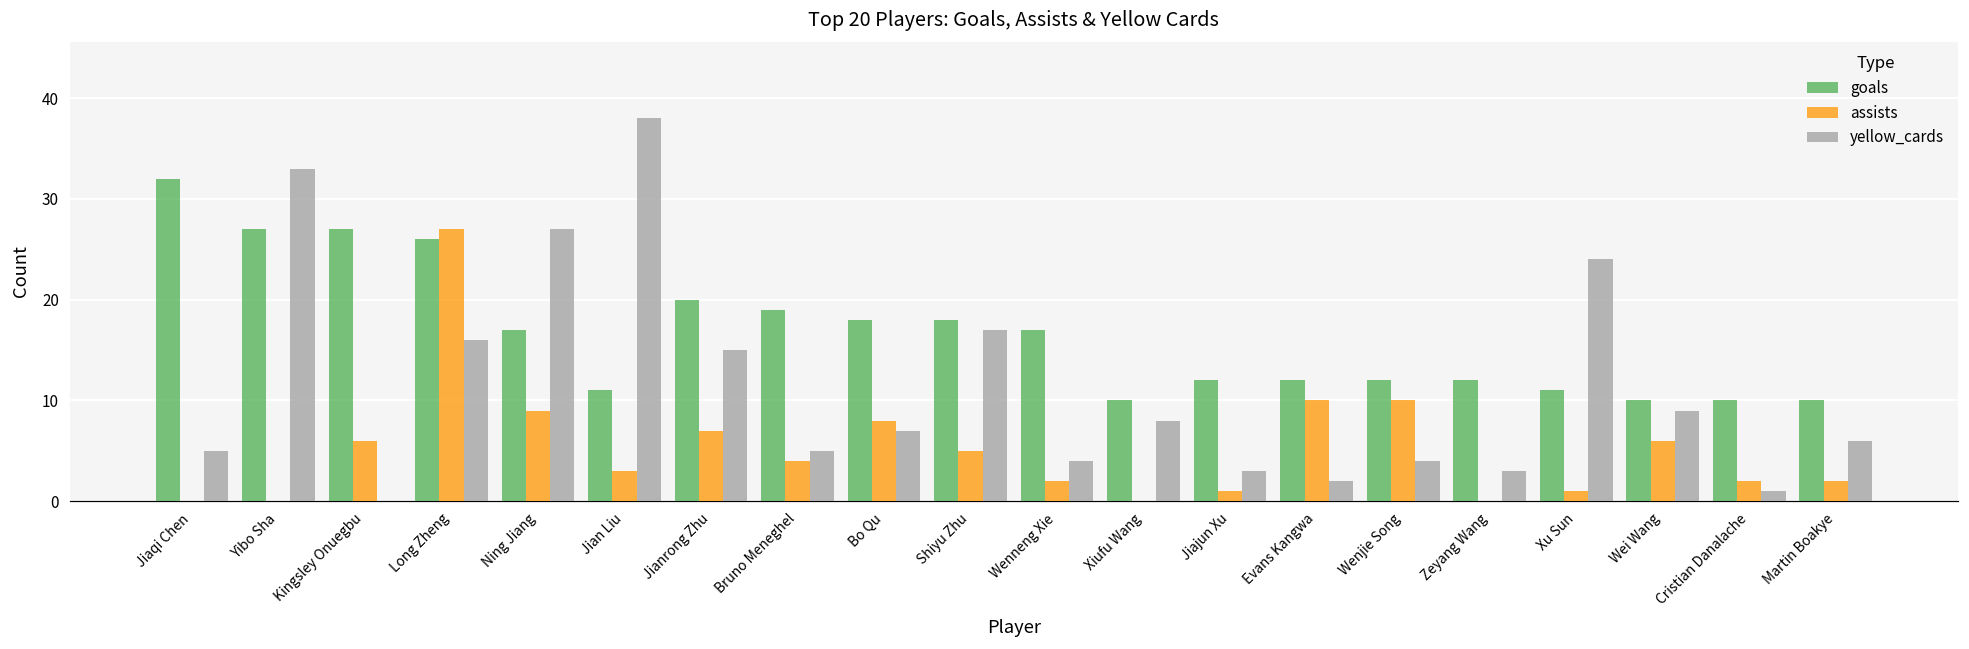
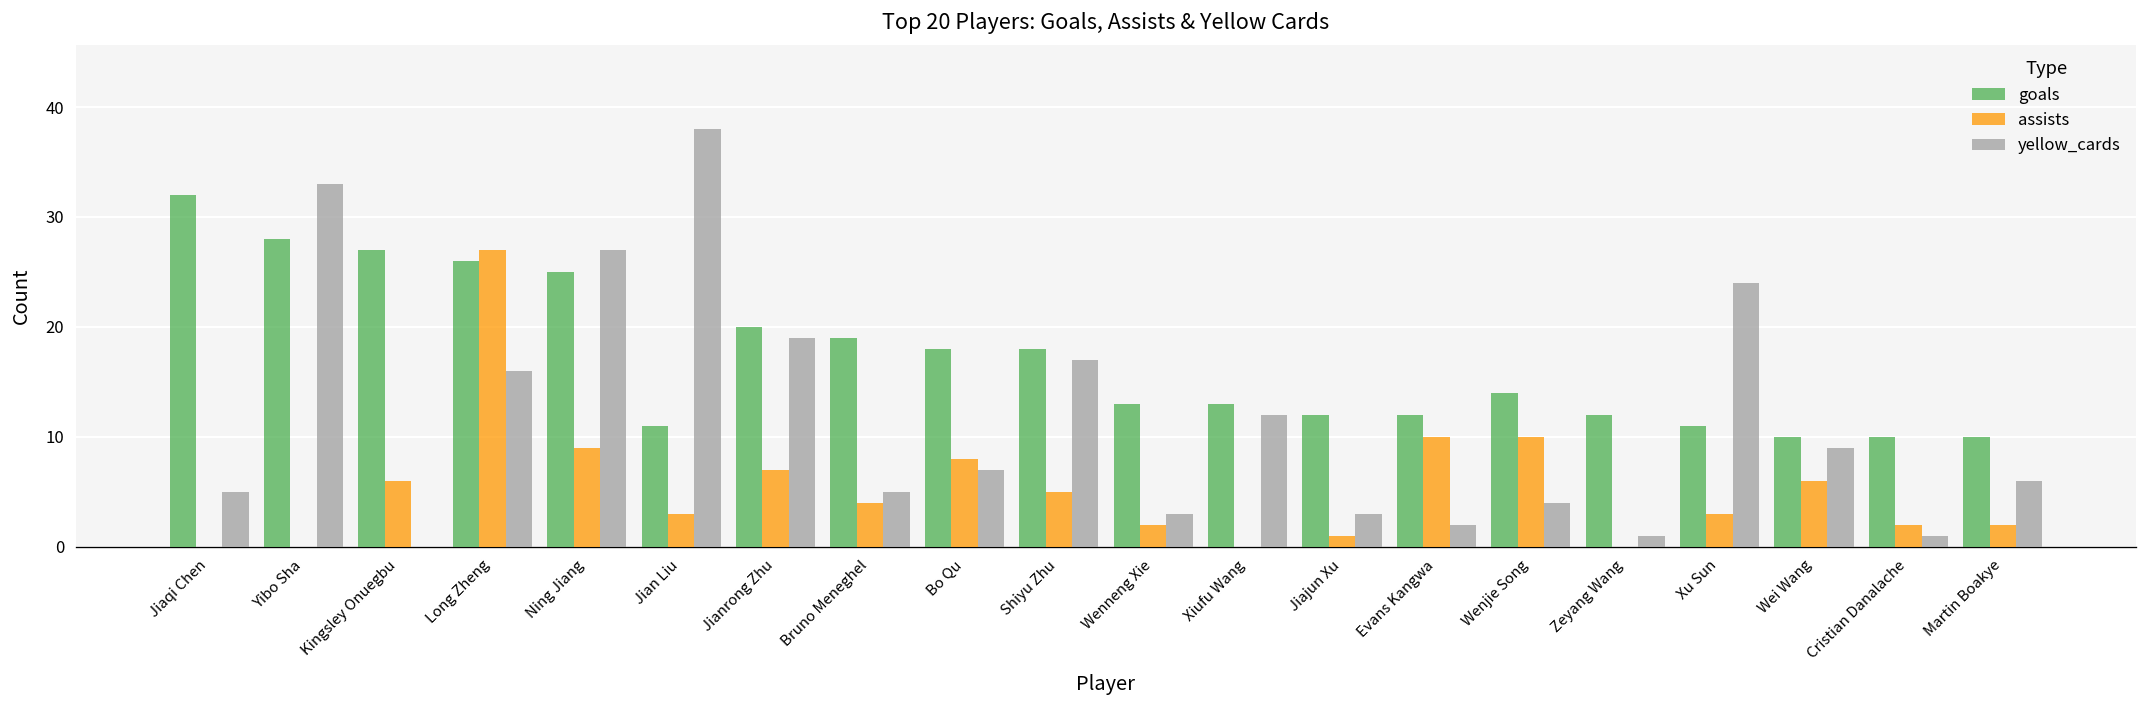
goals, Yibo Sha: 27 -> 28
goals, Ning Jiang: 17 -> 25
yellow_cards, Jianrong Zhu: 15 -> 19
goals, Wenneng Xie: 17 -> 13
yellow_cards, Wenneng Xie: 4 -> 3
goals, Xiufu Wang: 10 -> 13
yellow_cards, Xiufu Wang: 8 -> 12
goals, Wenjie Song: 12 -> 14
yellow_cards, Zeyang Wang: 3 -> 1
assists, Xu Sun: 1 -> 3
